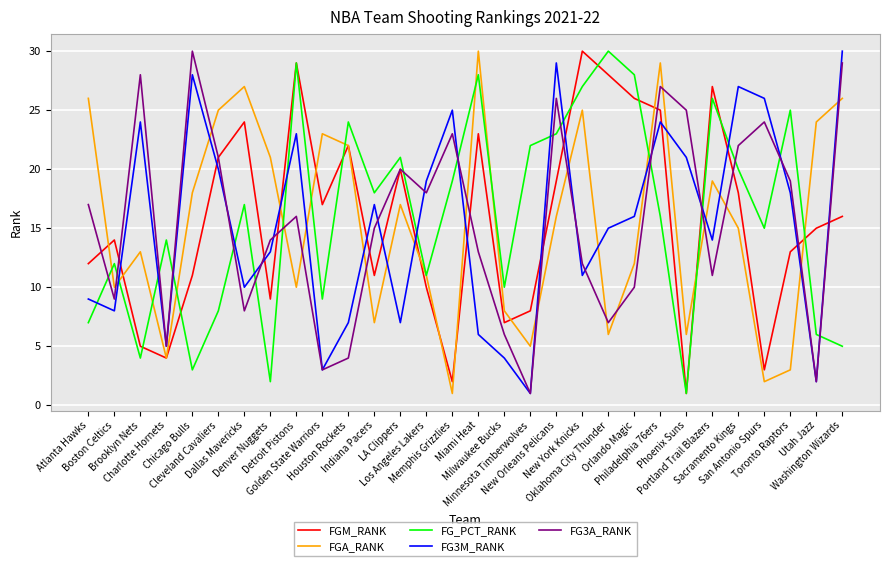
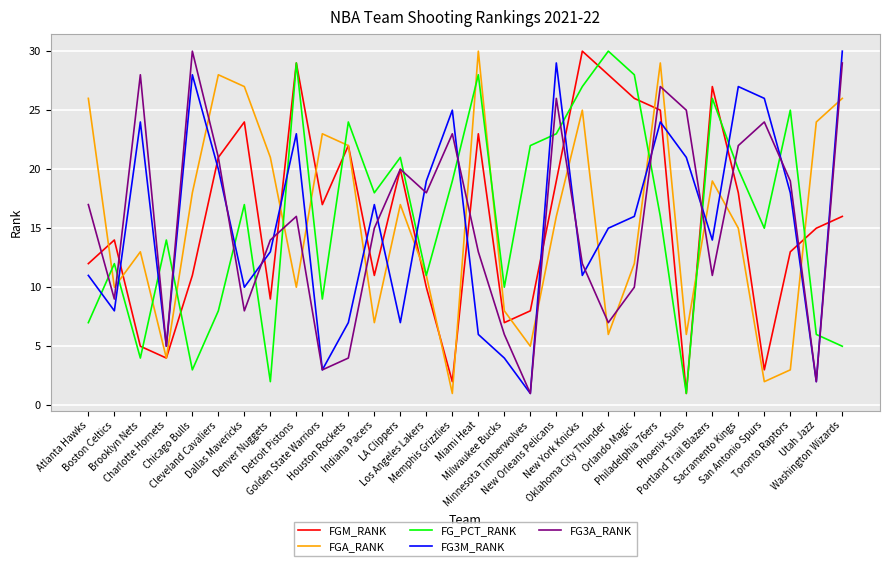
FG3M_RANK, Atlanta Hawks: 9 -> 11
FGA_RANK, Cleveland Cavaliers: 25 -> 28
